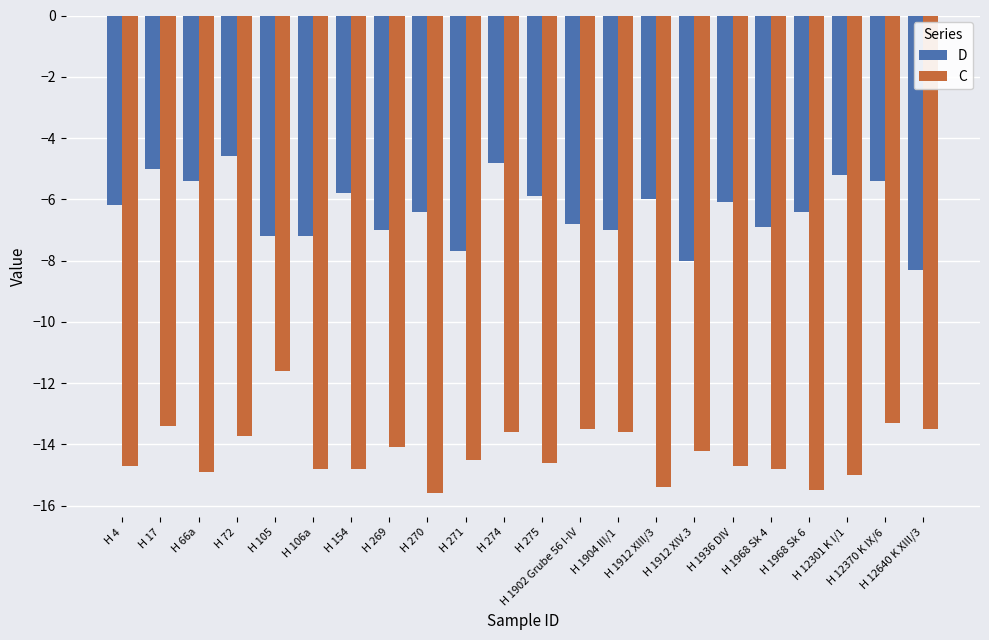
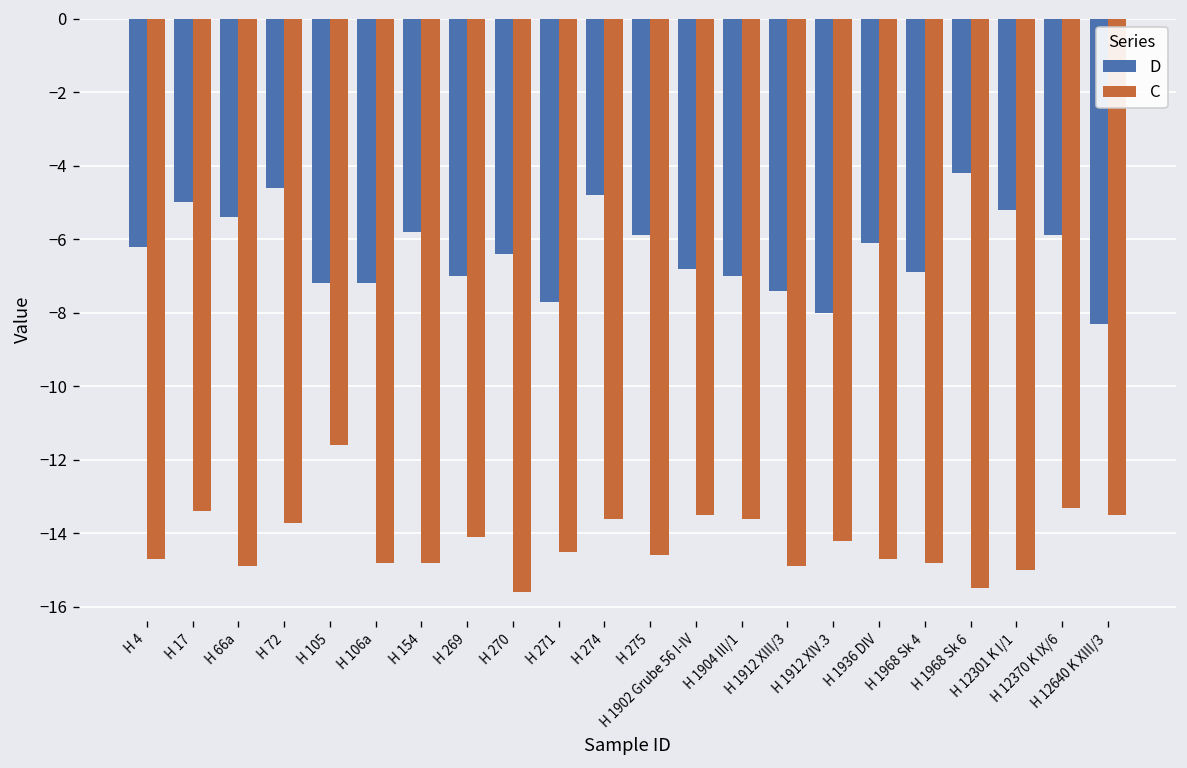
D, H 1912 XIII/3: -6.0 -> -7.4
C, H 1912 XIII/3: -15.4 -> -14.9
D, H 1968 Sk 6: -6.4 -> -4.2
D, H 12370 K IX/6: -5.4 -> -5.9
